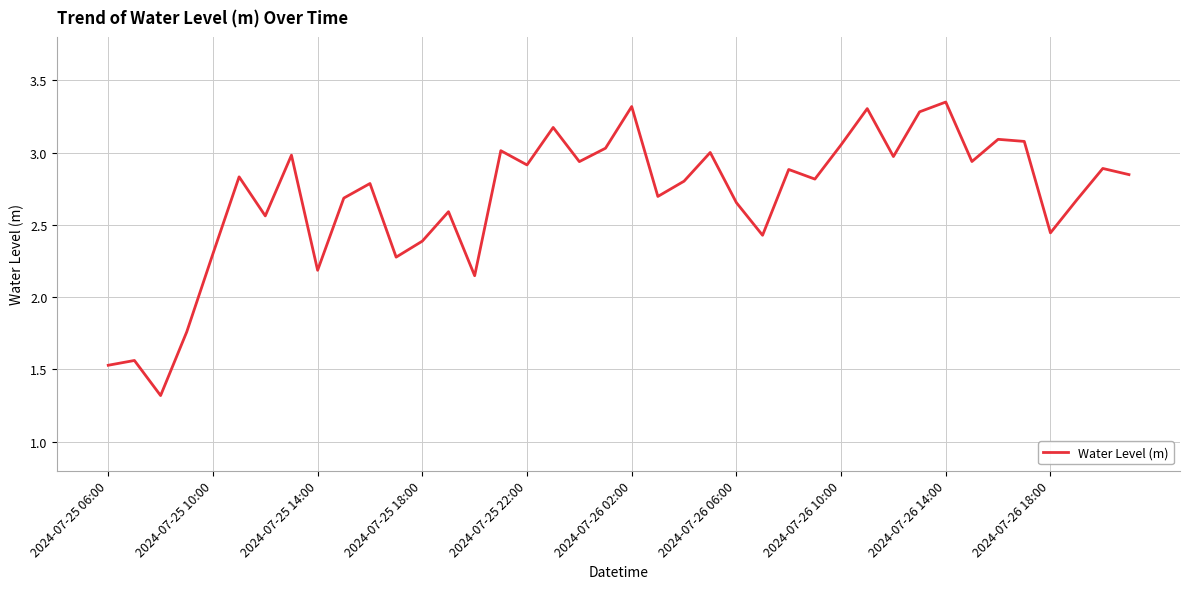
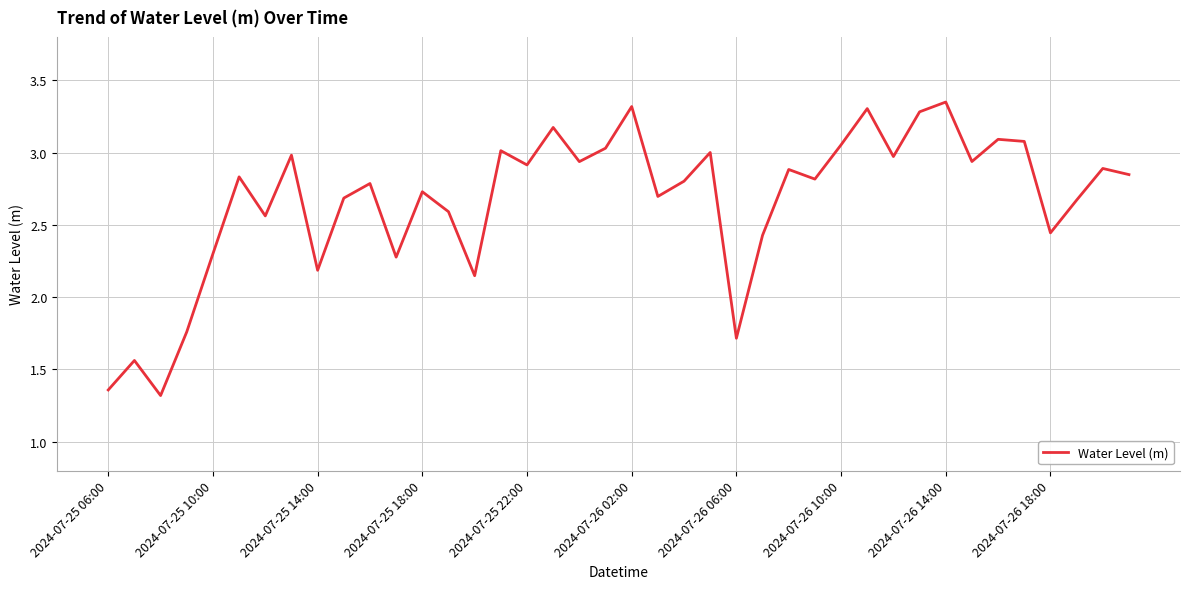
2024-07-25 06:00: 1.53 -> 1.36
2024-07-25 18:00: 2.39 -> 2.73
2024-07-26 06:00: 2.65 -> 1.72
